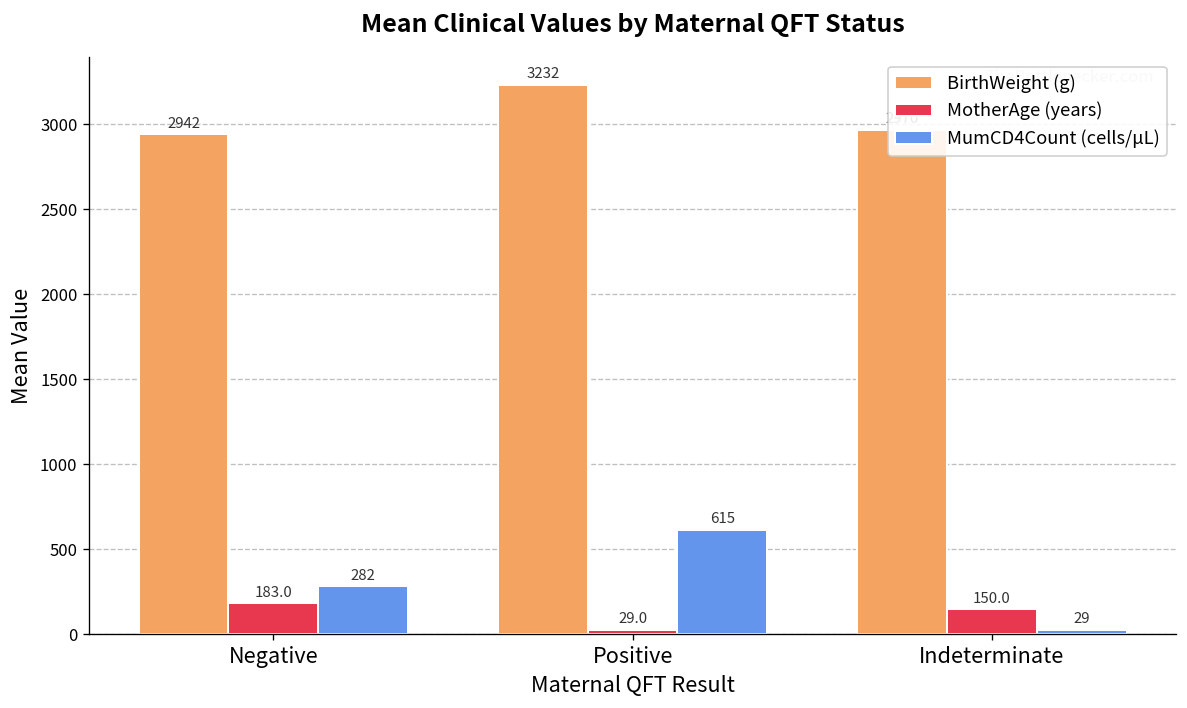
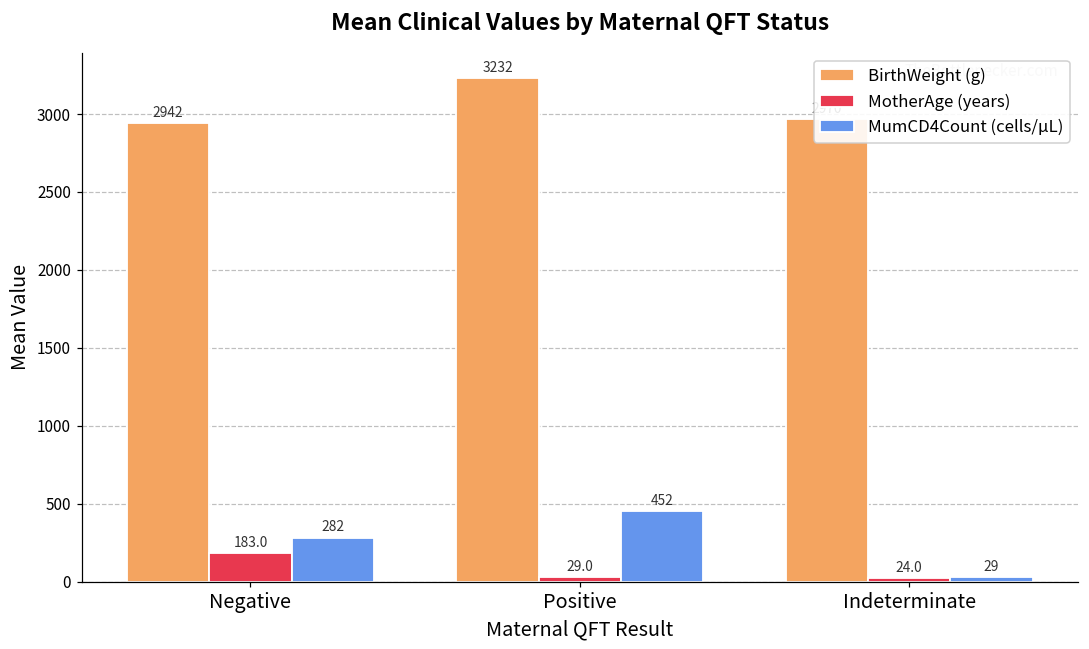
MumCD4Count (cells/μL), Positive: 615 -> 452
MotherAge (years), Indeterminate: 150.0 -> 24.0
